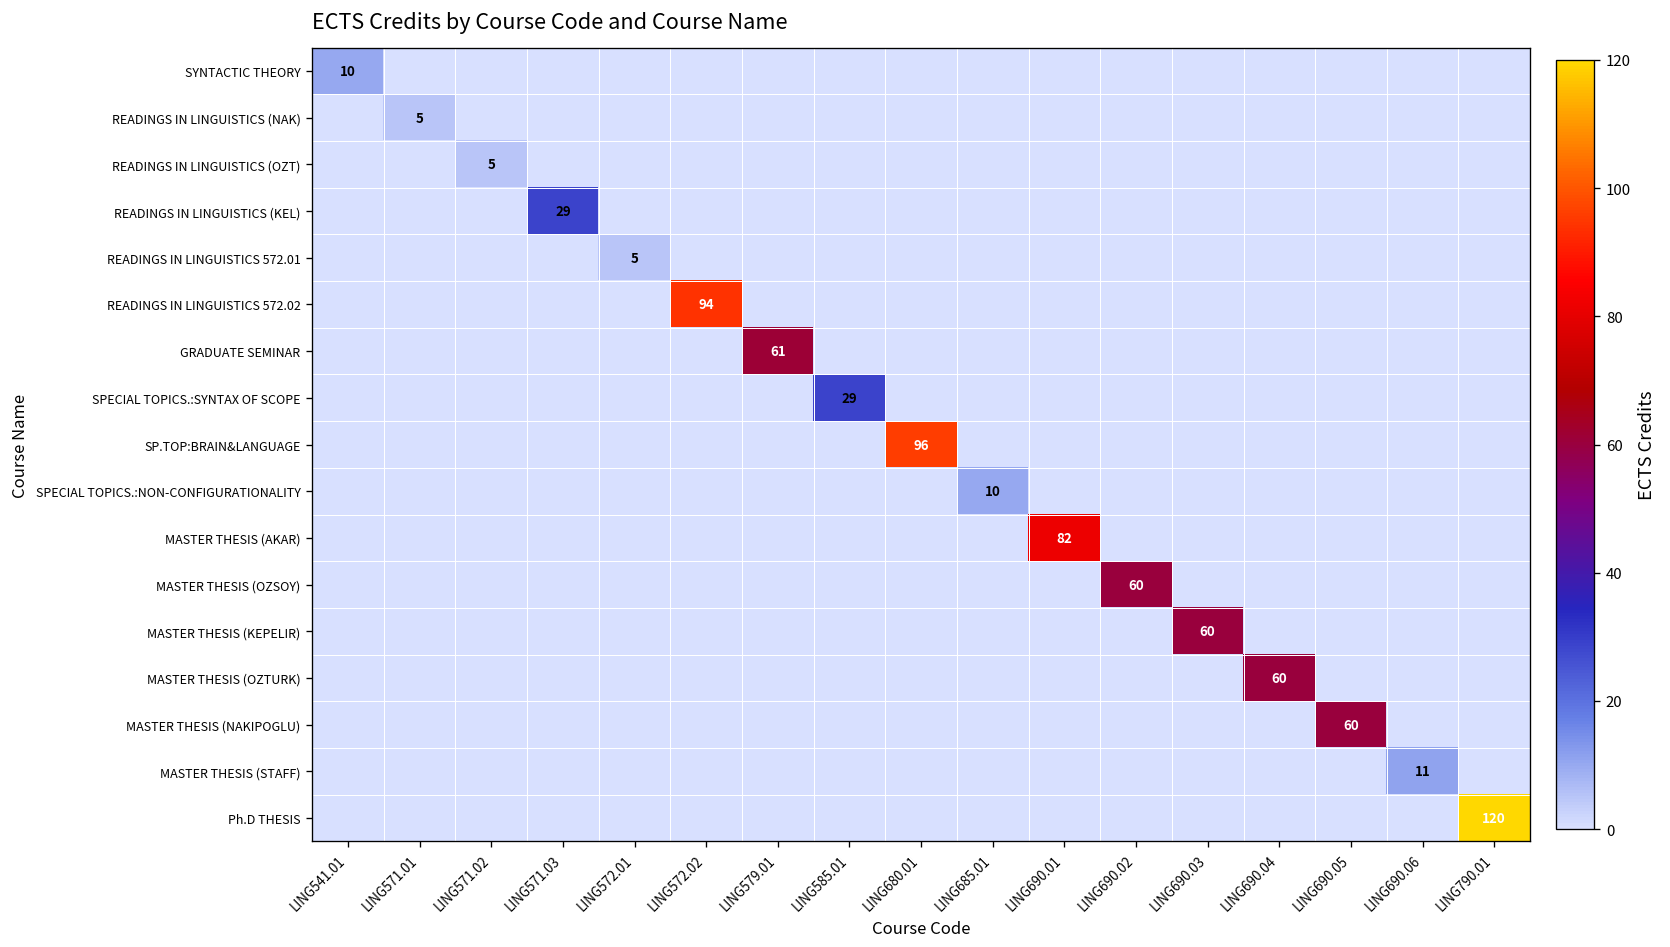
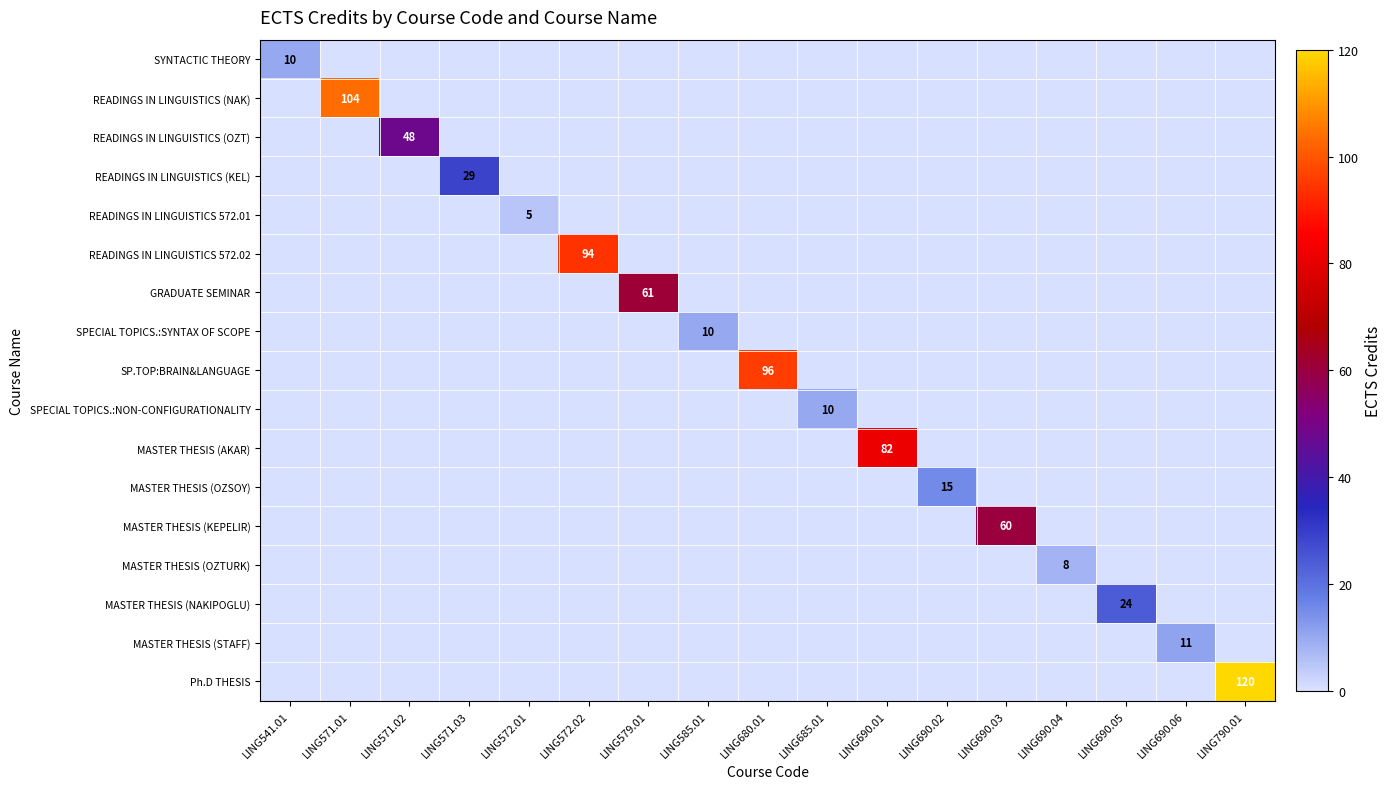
READINGS IN LINGUISTICS (NAK), LING571.01: 5 -> 104
READINGS IN LINGUISTICS (OZT), LING571.02: 5 -> 48
SPECIAL TOPICS.:SYNTAX OF SCOPE, LING585.01: 29 -> 10
MASTER THESIS (OZSOY), LING690.02: 60 -> 15
MASTER THESIS (OZTURK), LING690.04: 60 -> 8
MASTER THESIS (NAKIPOGLU), LING690.05: 60 -> 24
